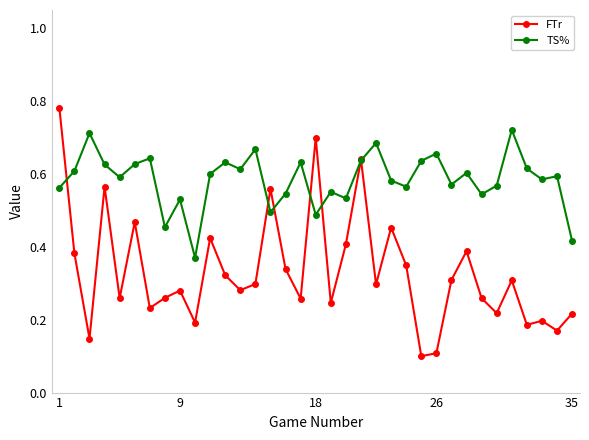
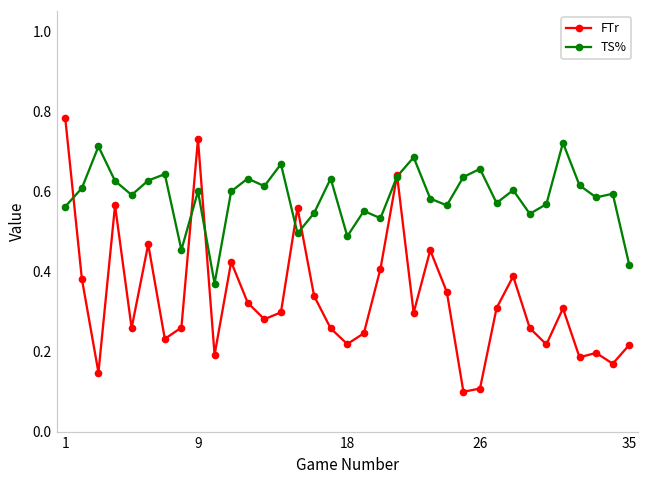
FTr, 9: 0.28 -> 0.73
TS%, 9: 0.53 -> 0.60
FTr, 18: 0.70 -> 0.22
